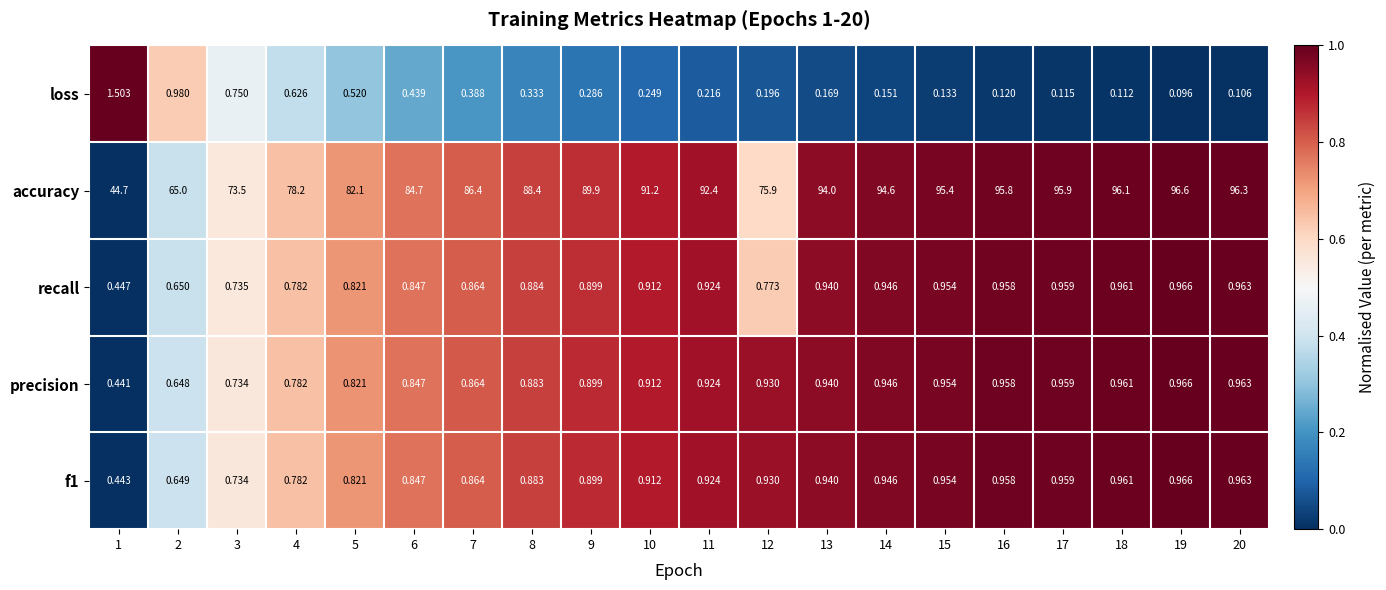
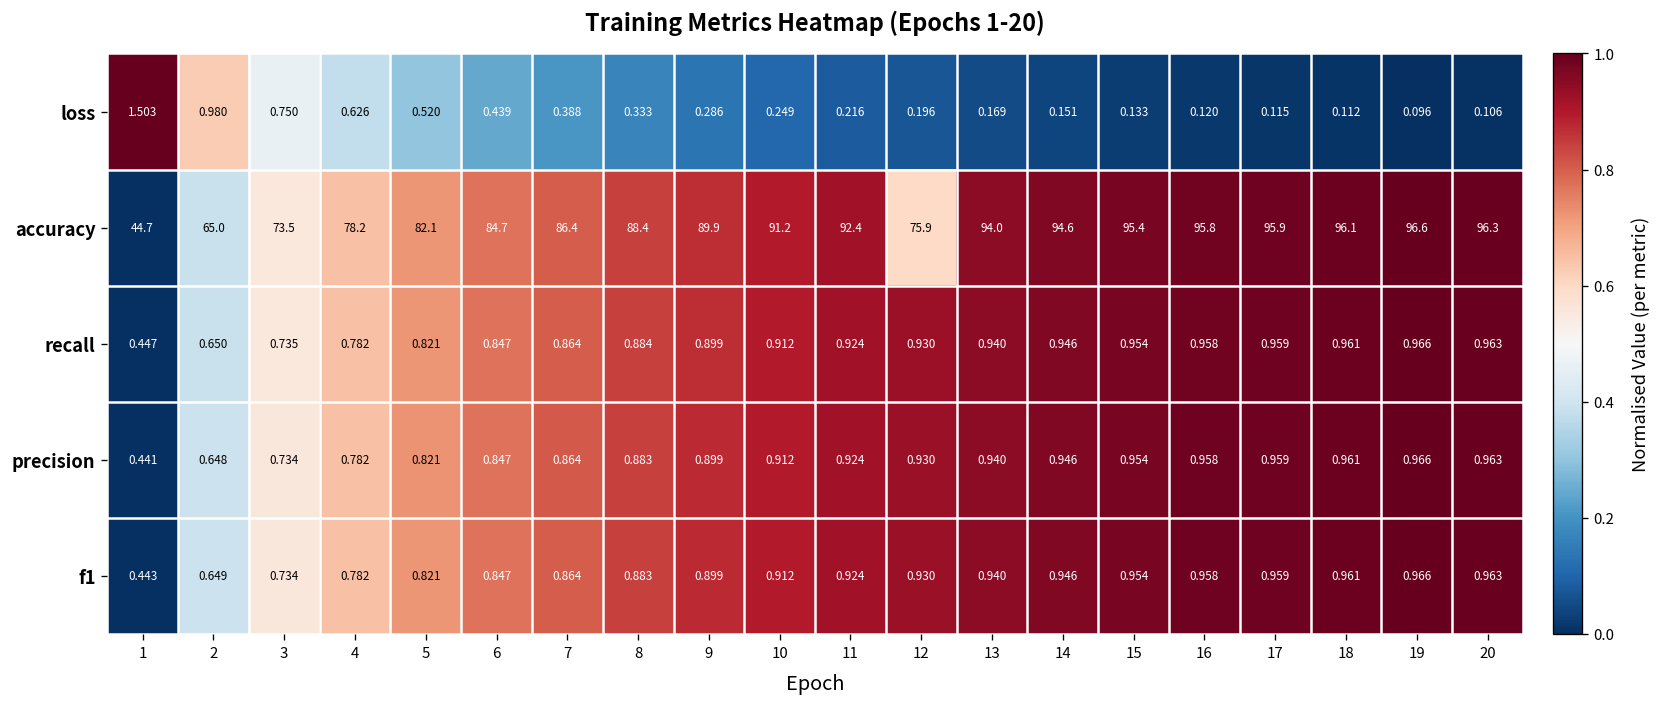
recall, 12: 0.773 -> 0.930
